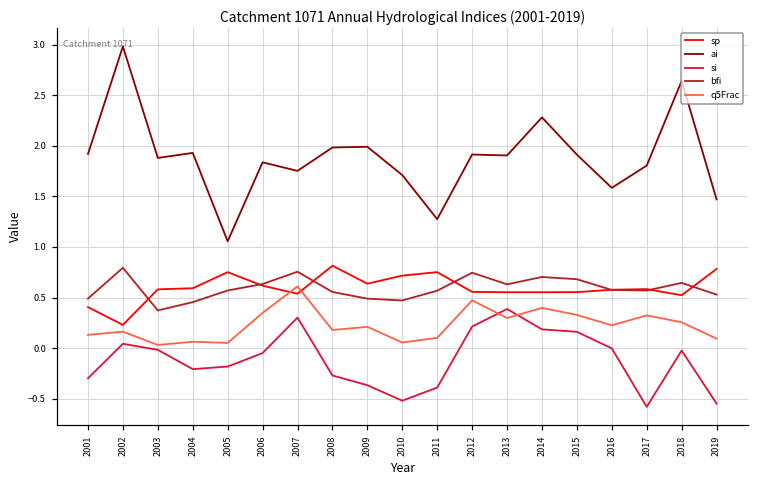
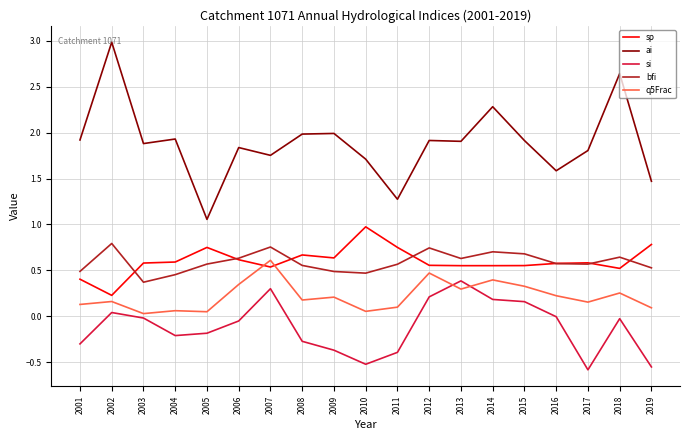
sp, 2008: 0.8 -> 0.7
sp, 2010: 0.7 -> 1.0
q5Frac, 2017: 0.3 -> 0.2
